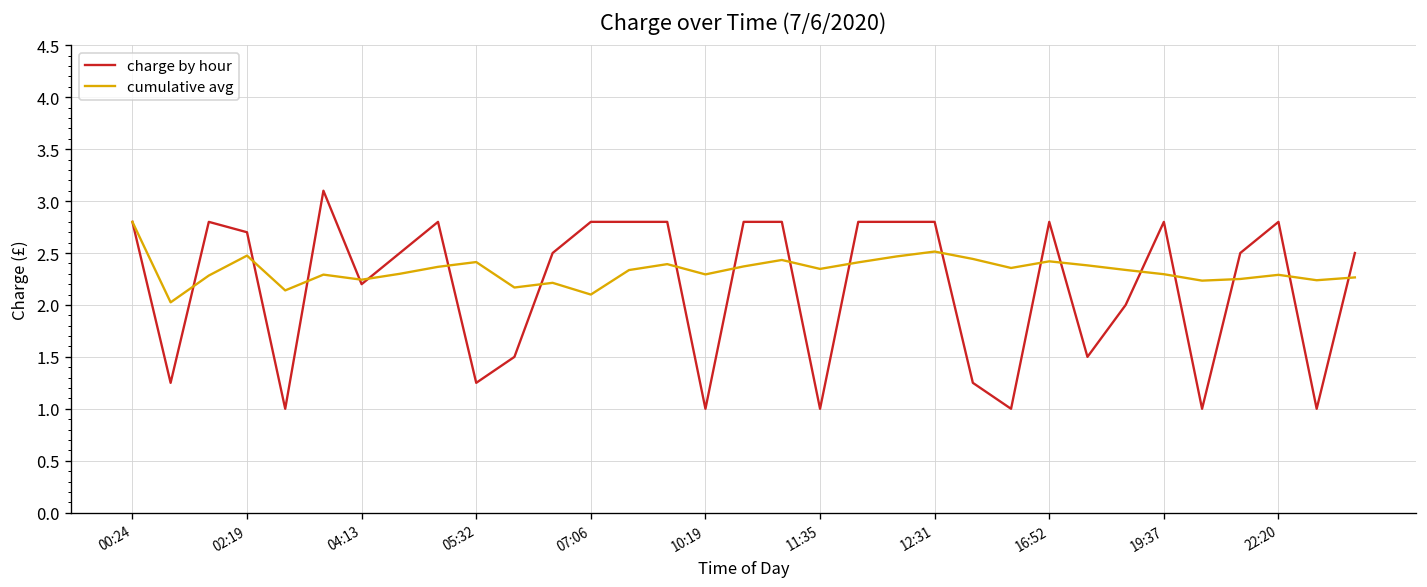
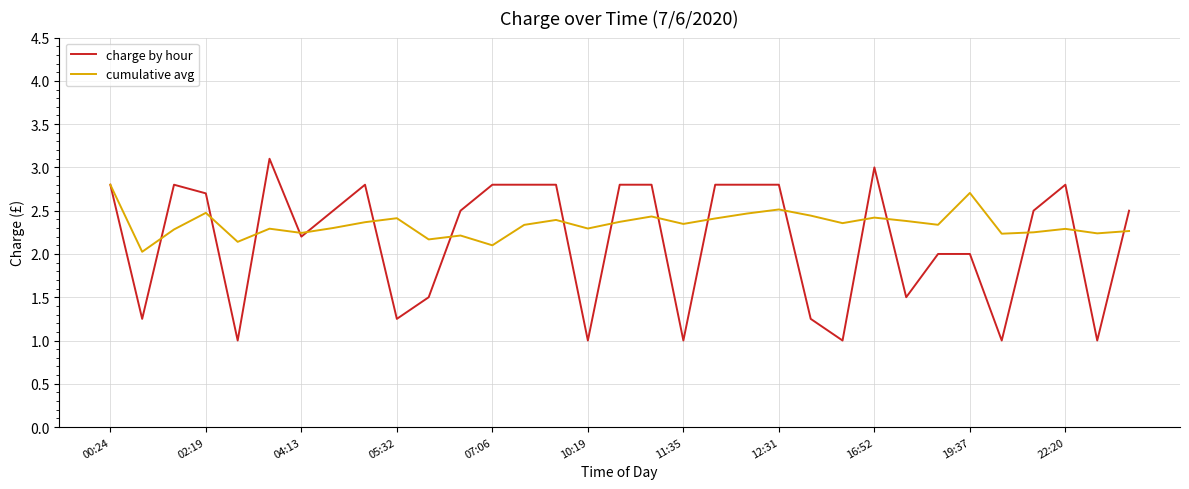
charge by hour, 16:52: 2.8 -> 3.0
charge by hour, 19:37: 2.8 -> 2.0
cumulative avg, 19:37: 2.3 -> 2.7
